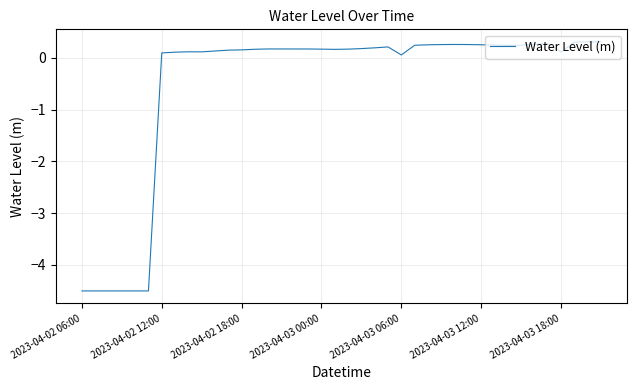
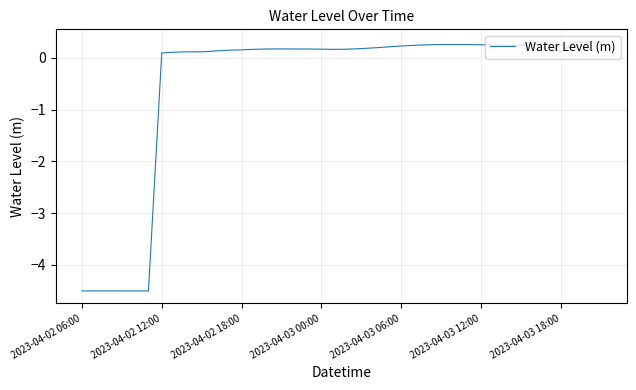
2023-04-03 06:00: 0.1 -> 0.2
